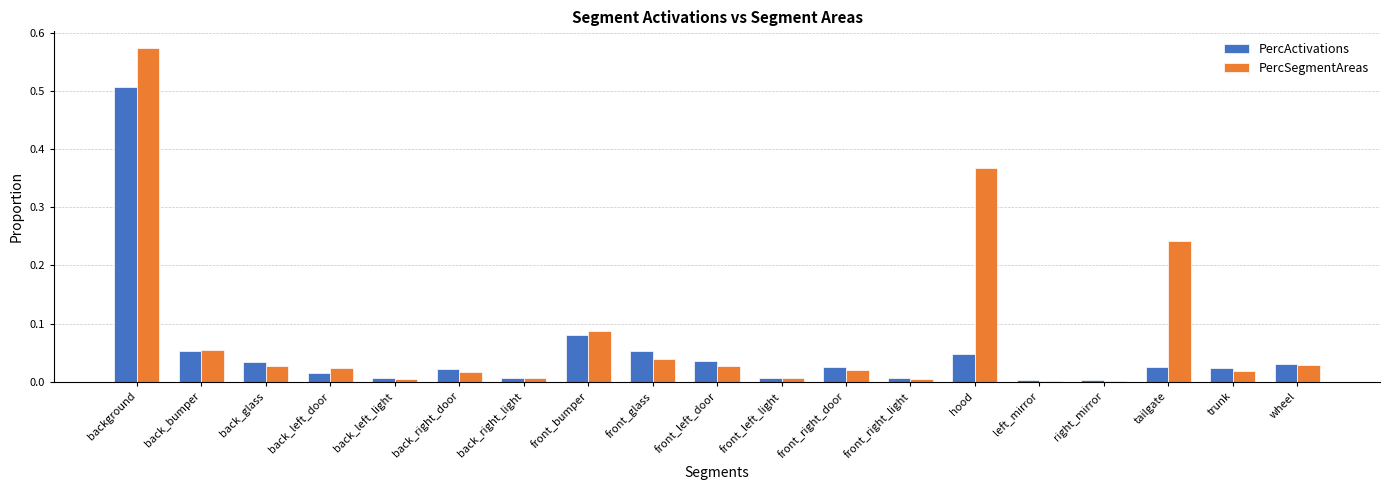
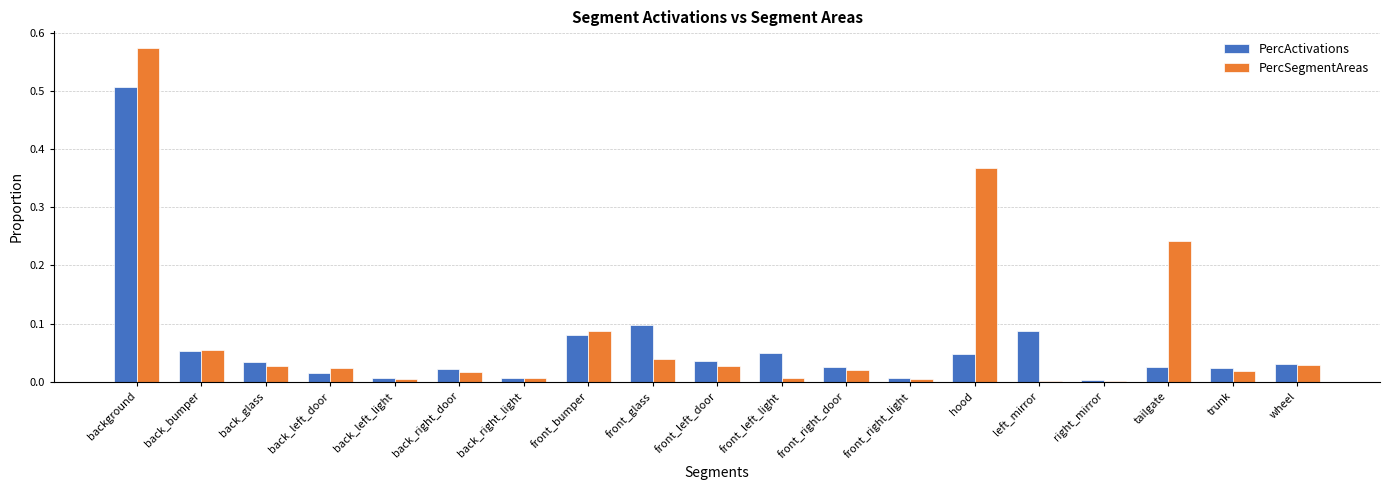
PercActivations, front_glass: 0.05 -> 0.10
PercActivations, front_left_light: 0.01 -> 0.05
PercActivations, left_mirror: 0.00 -> 0.09
